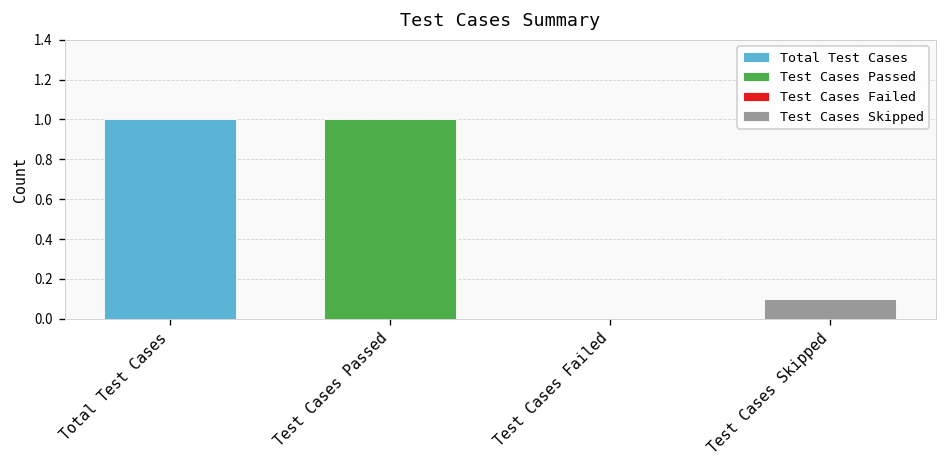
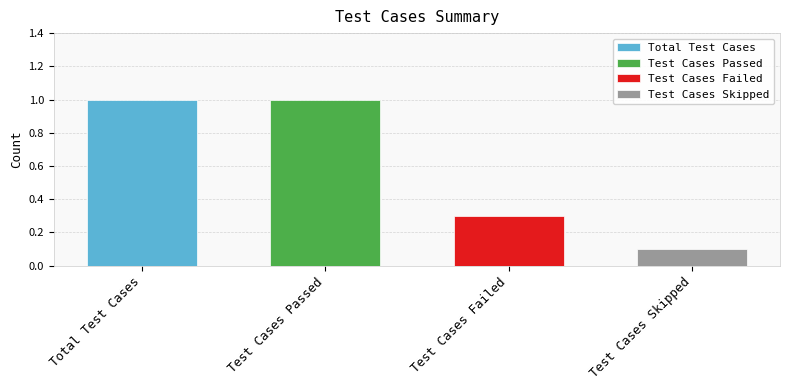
Test Cases Failed: 0.0 -> 0.3
